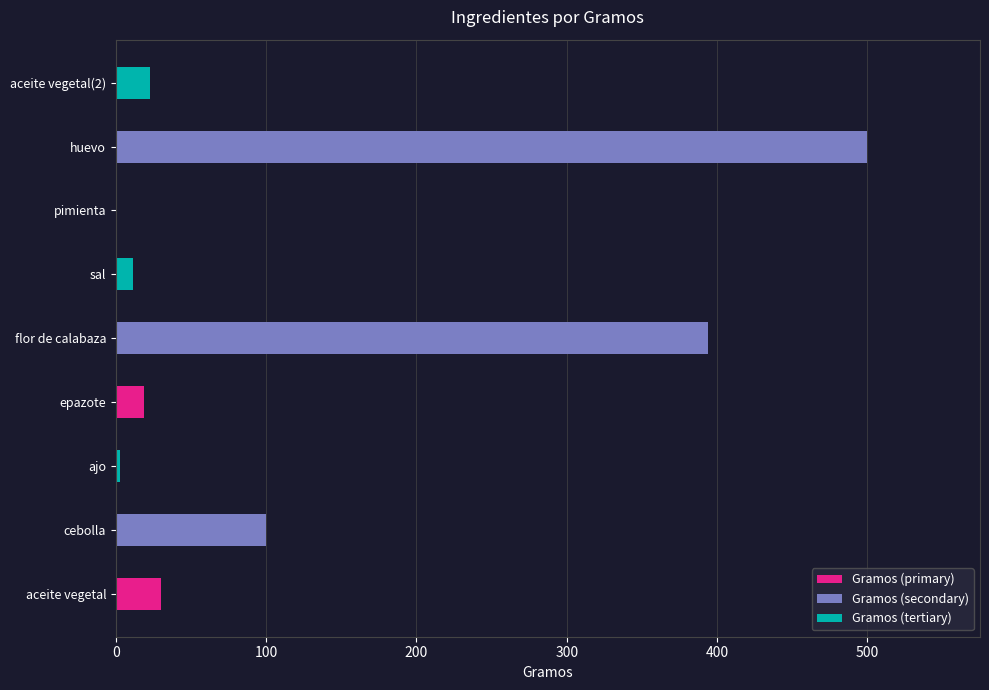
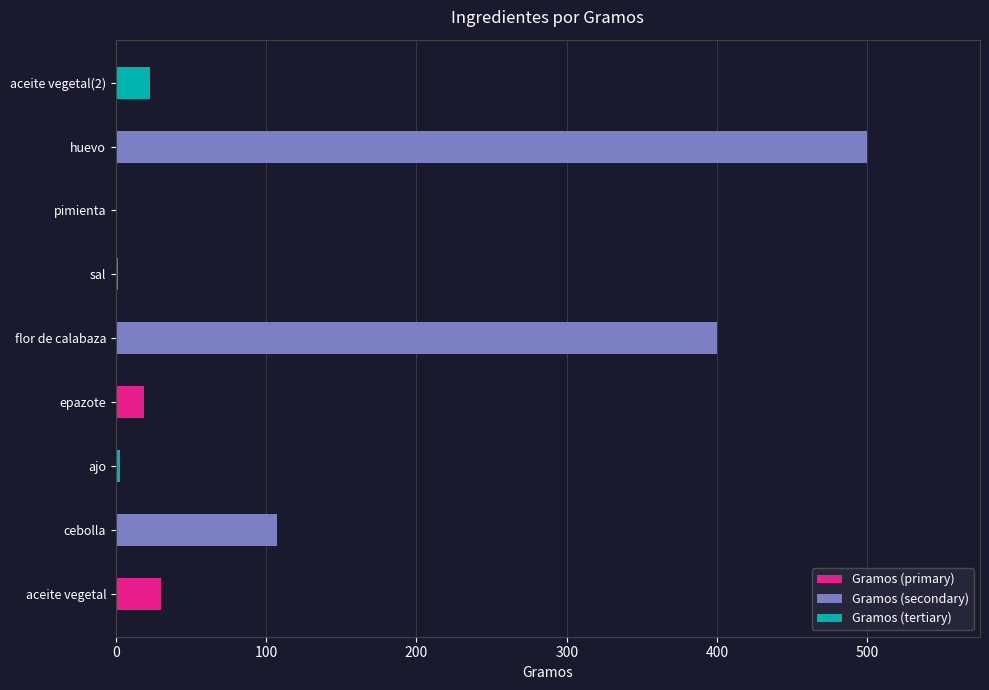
sal: 11 -> 1
flor de calabaza: 394 -> 400
cebolla: 100 -> 107
